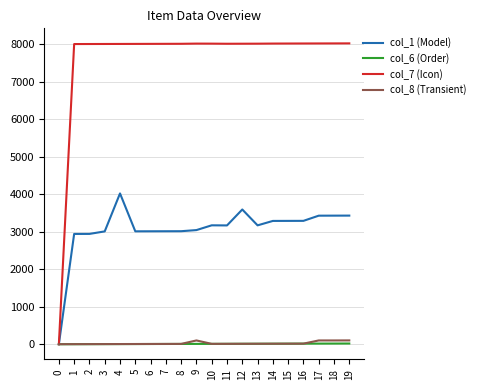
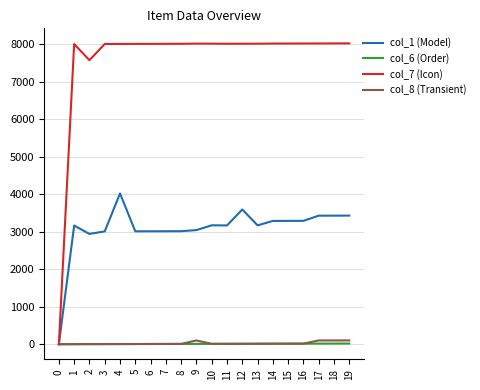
col_1 (Model), 1: 2900 -> 3200
col_7 (Icon), 2: 8000 -> 7600
